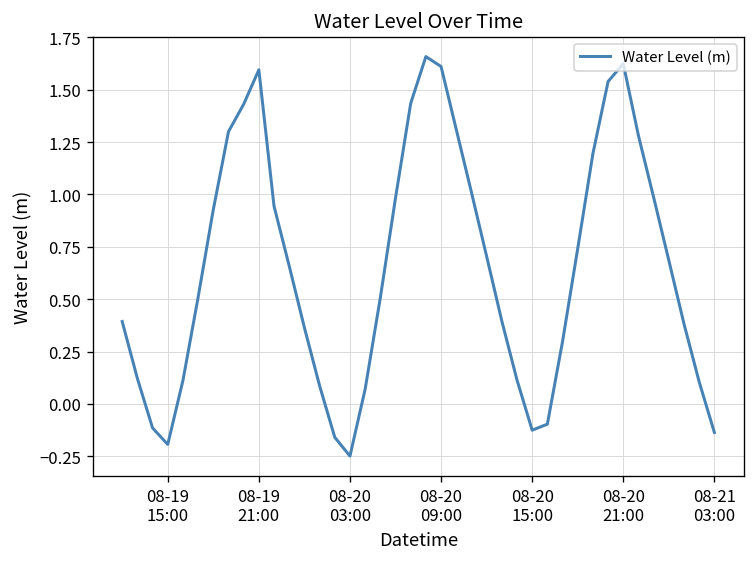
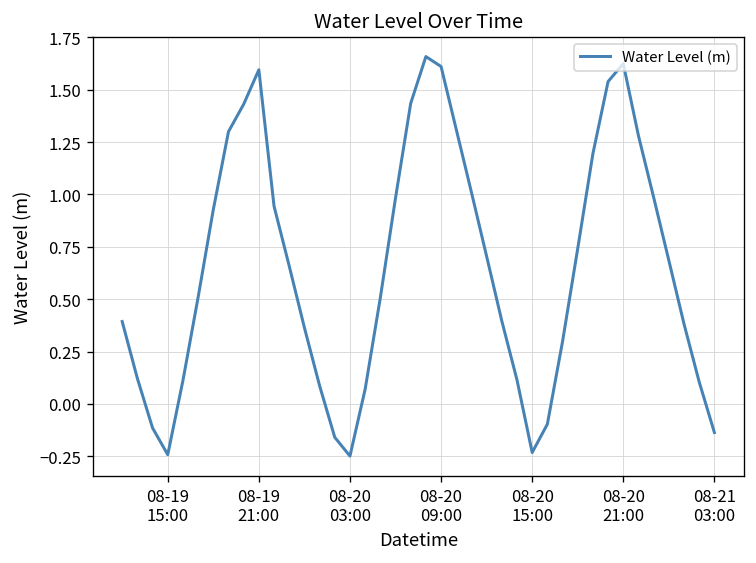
08-19 15:00: -0.19 -> -0.24
08-20 15:00: -0.13 -> -0.23
